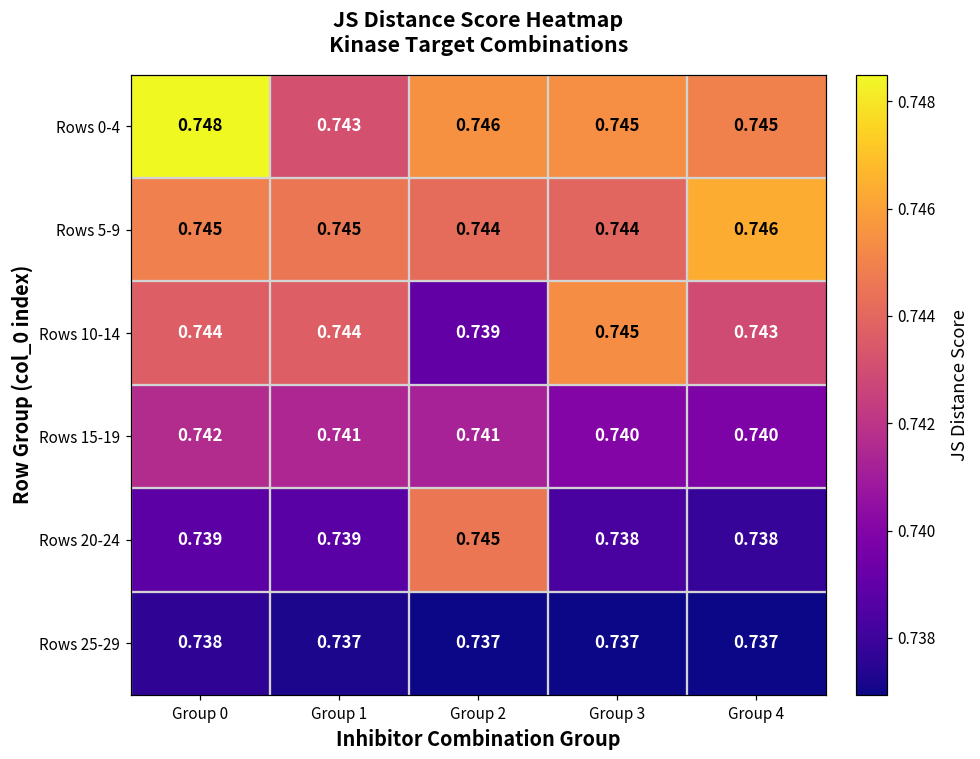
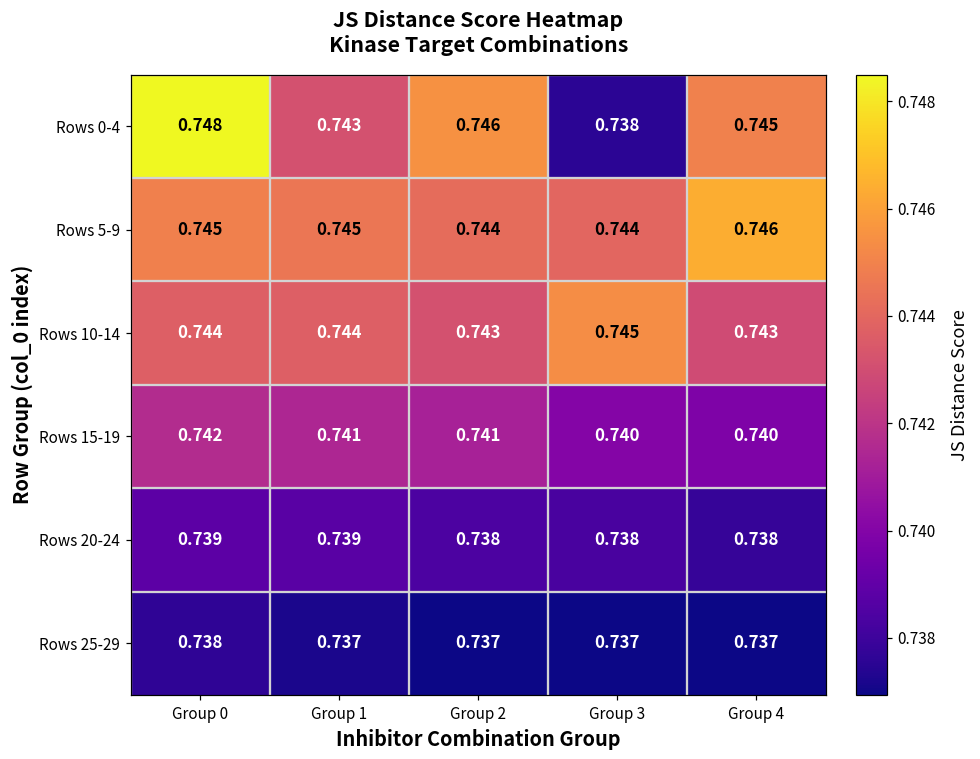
Rows 0-4, Group 3: 0.745 -> 0.738
Rows 10-14, Group 2: 0.739 -> 0.743
Rows 20-24, Group 2: 0.745 -> 0.738
